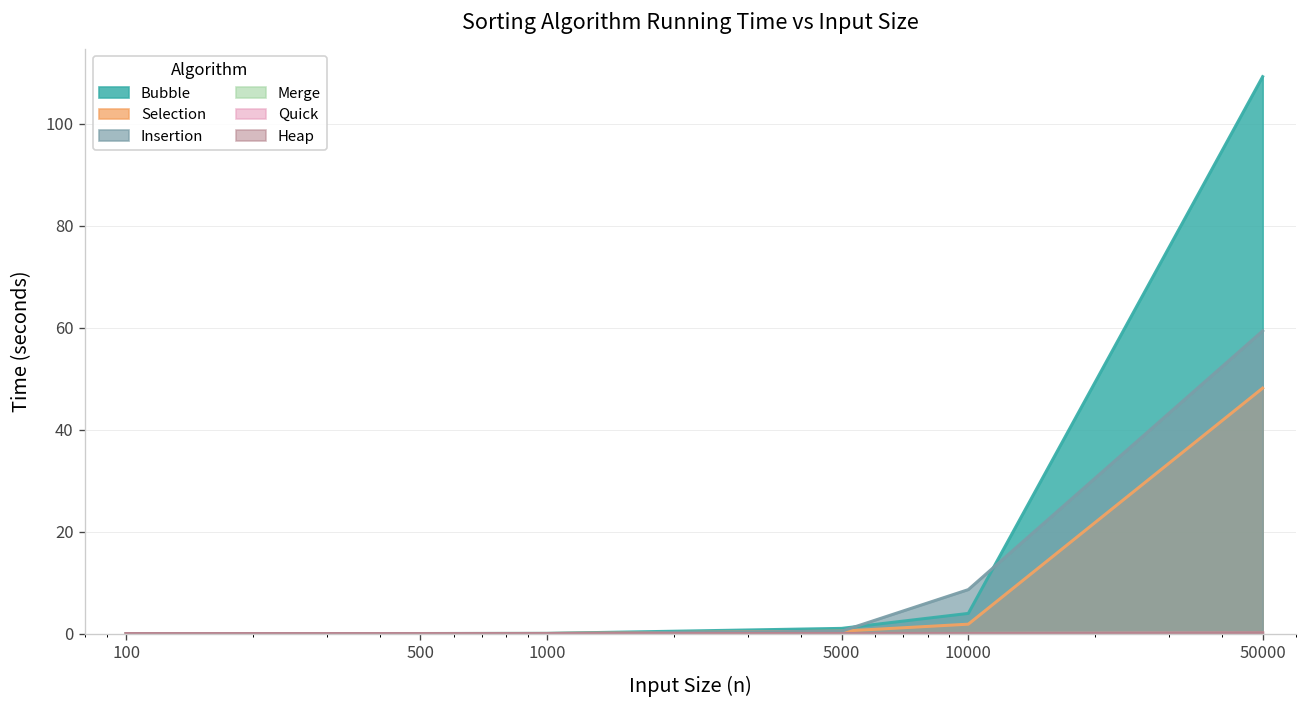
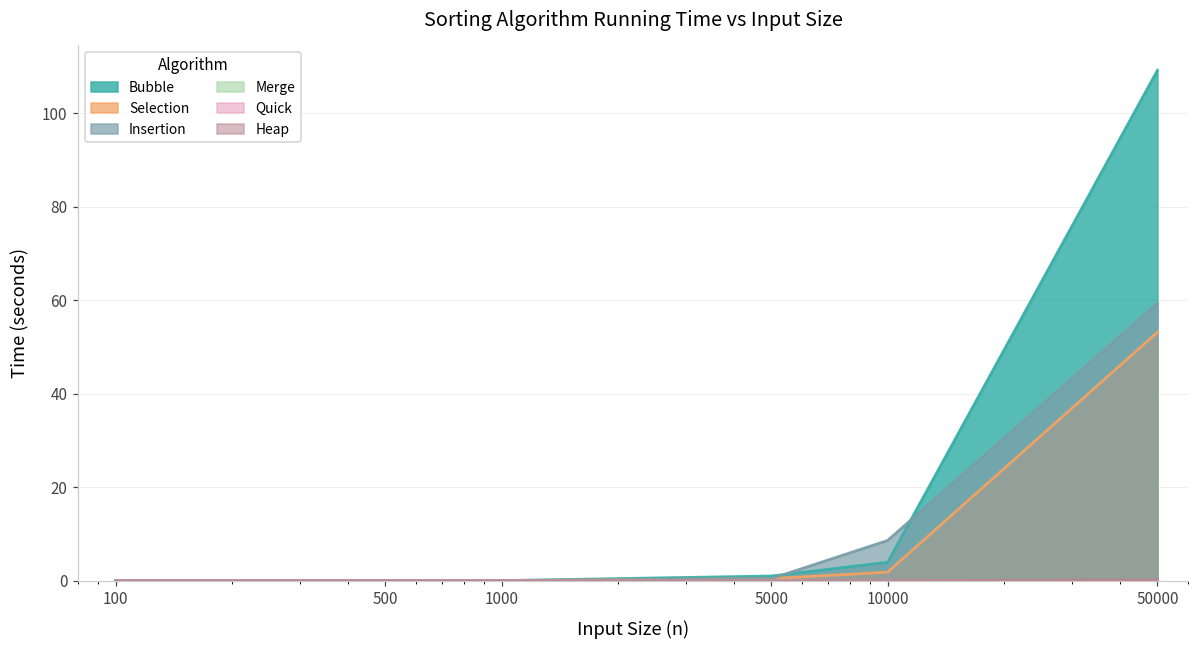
Selection, 50000: 48 -> 53
